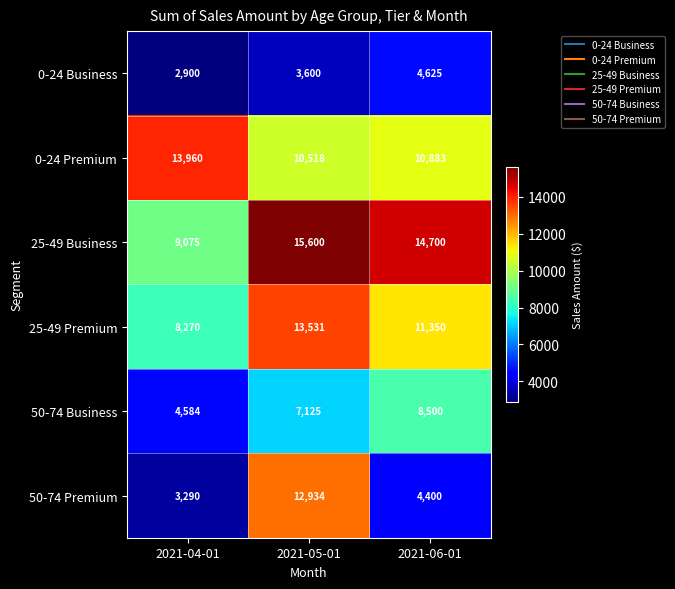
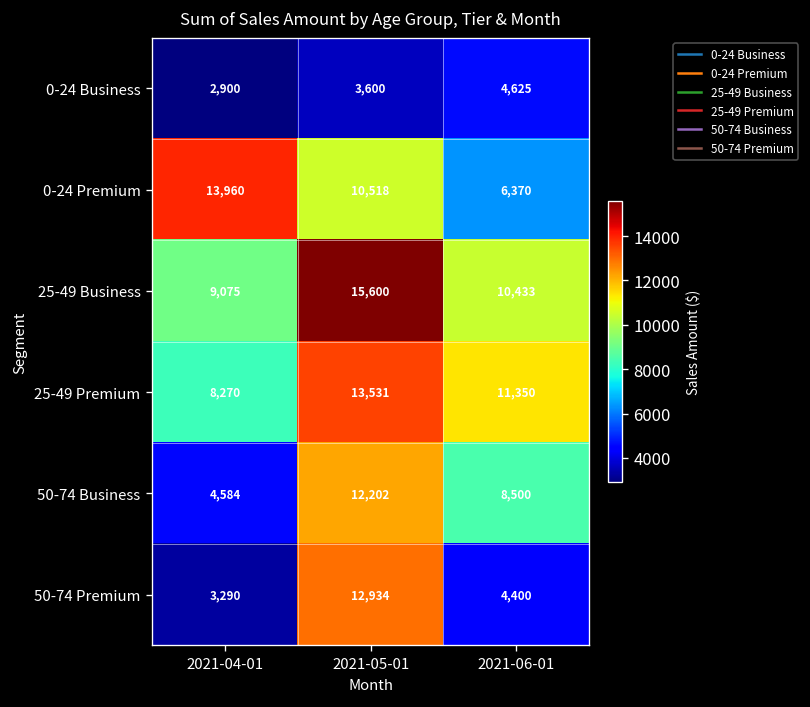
0-24 Premium, 2021-06-01: 10,883 -> 6,370
25-49 Business, 2021-06-01: 14,700 -> 10,433
50-74 Business, 2021-05-01: 7,125 -> 12,202
